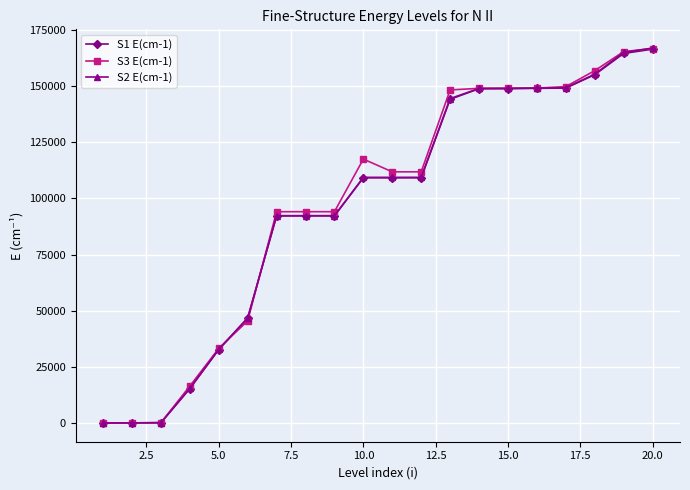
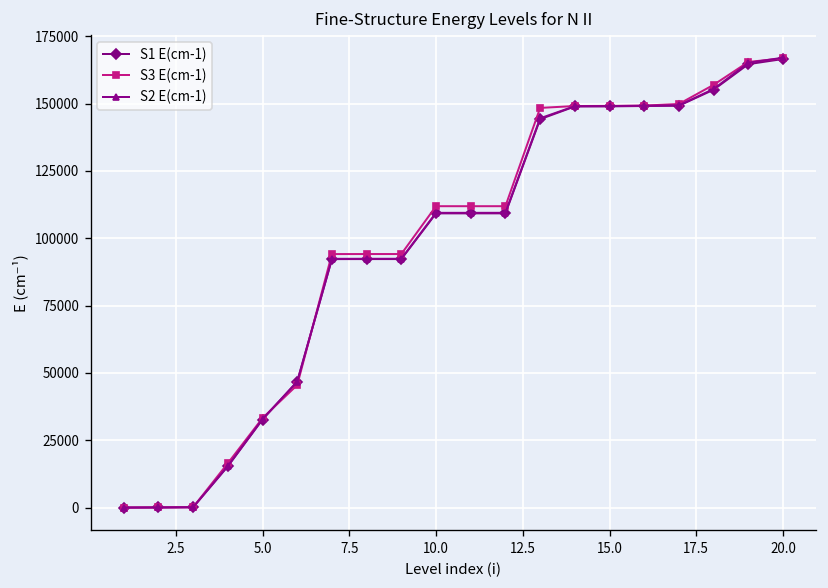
S3 E(cm-1), 10.0: 118000 -> 112000
